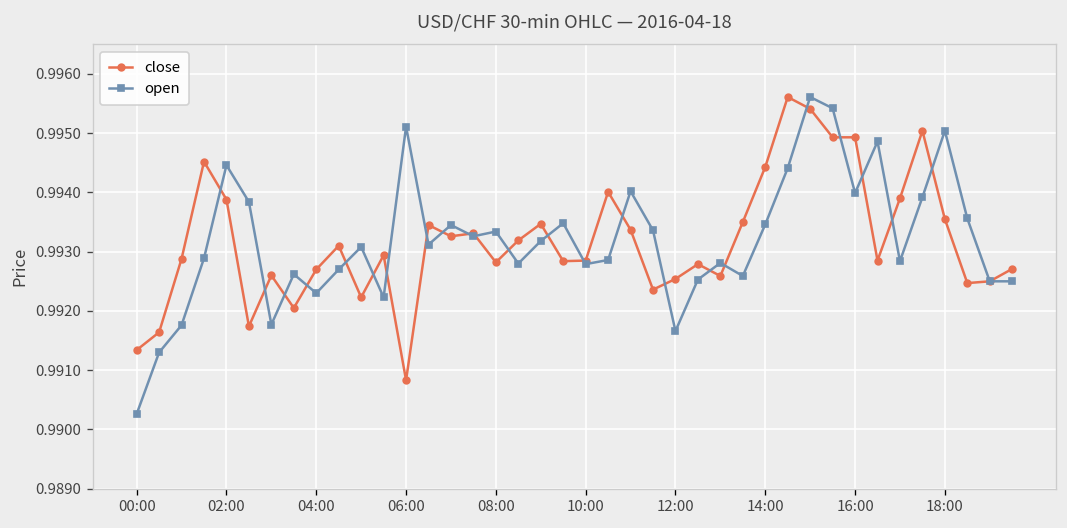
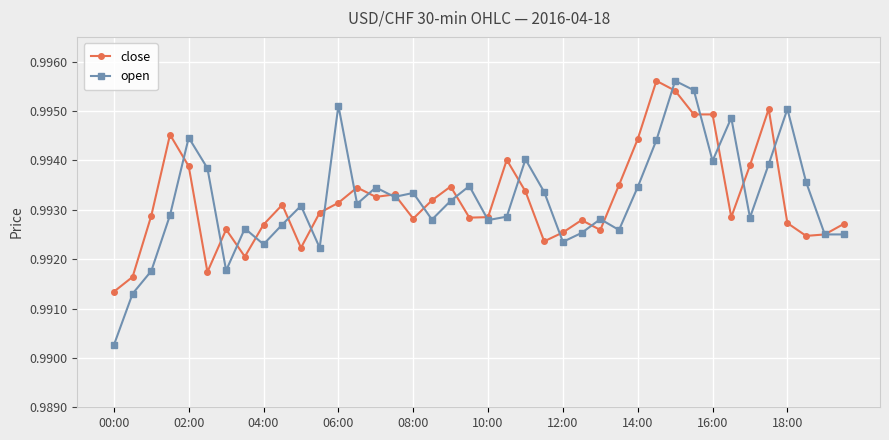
close, 06:00: 0.9908 -> 0.9931
open, 12:00: 0.9917 -> 0.9924
close, 18:00: 0.9936 -> 0.9927
